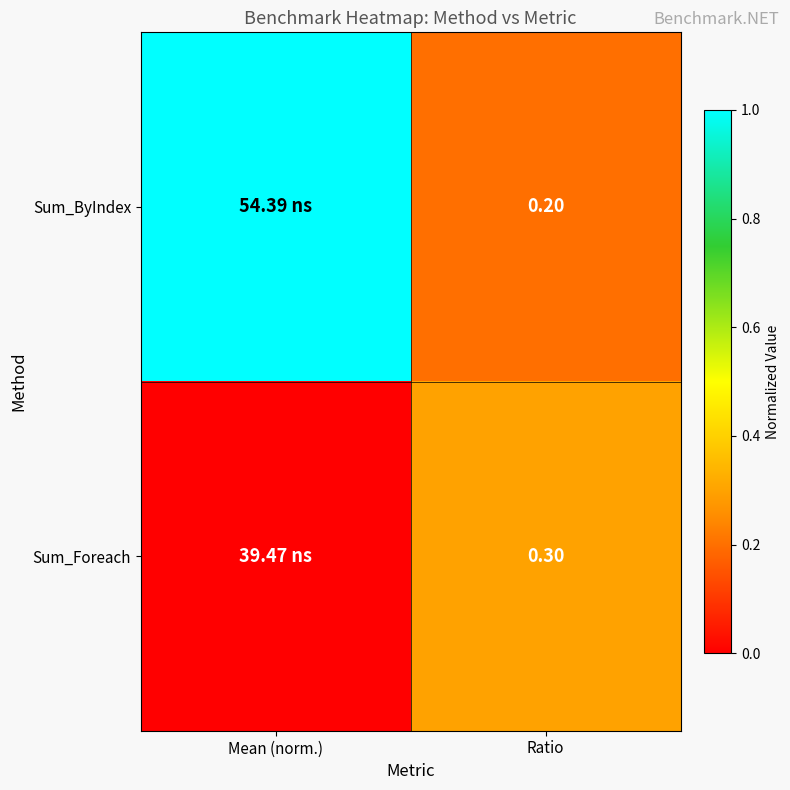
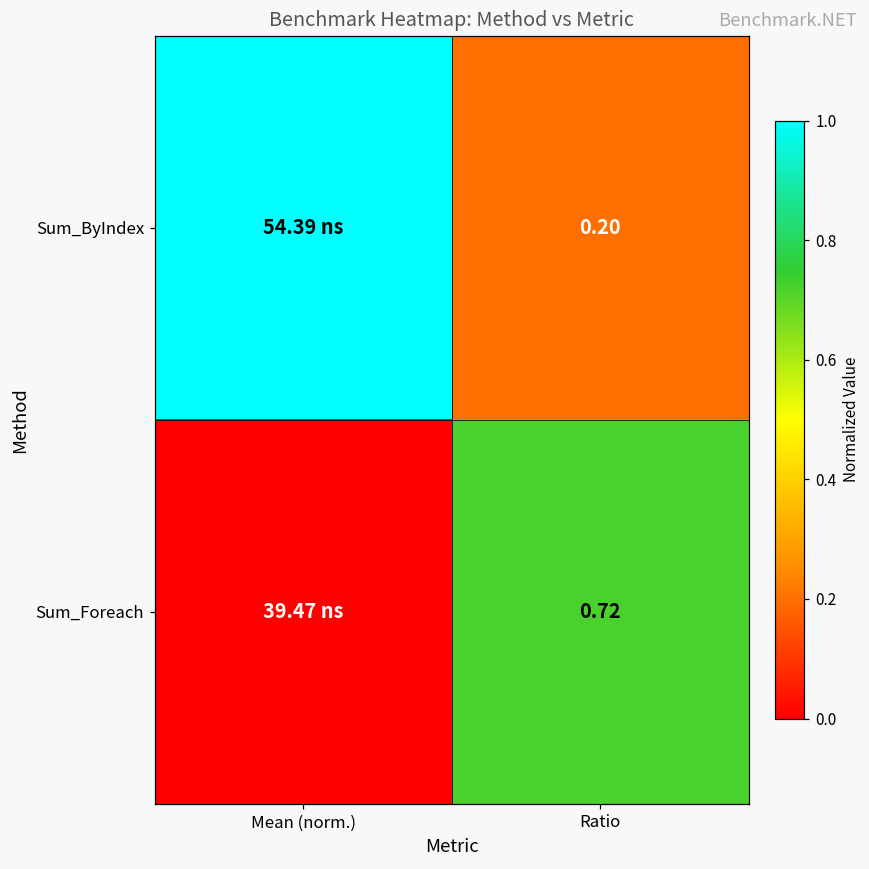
Sum_Foreach, Ratio: 0.30 -> 0.72
